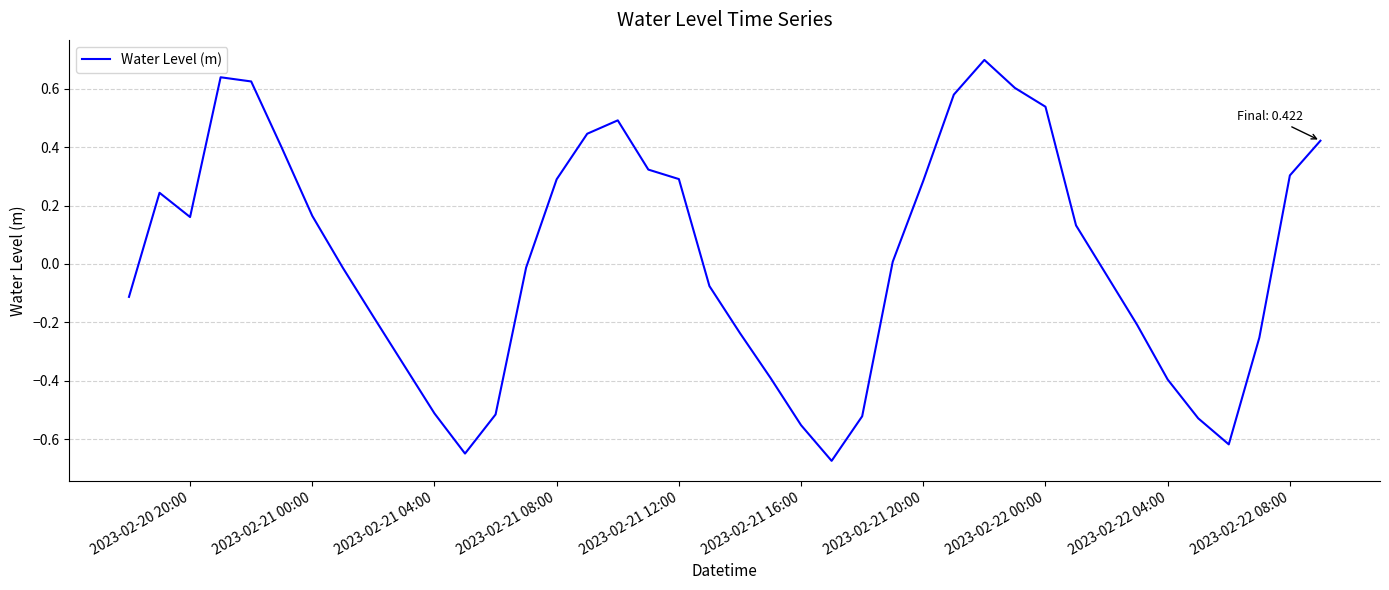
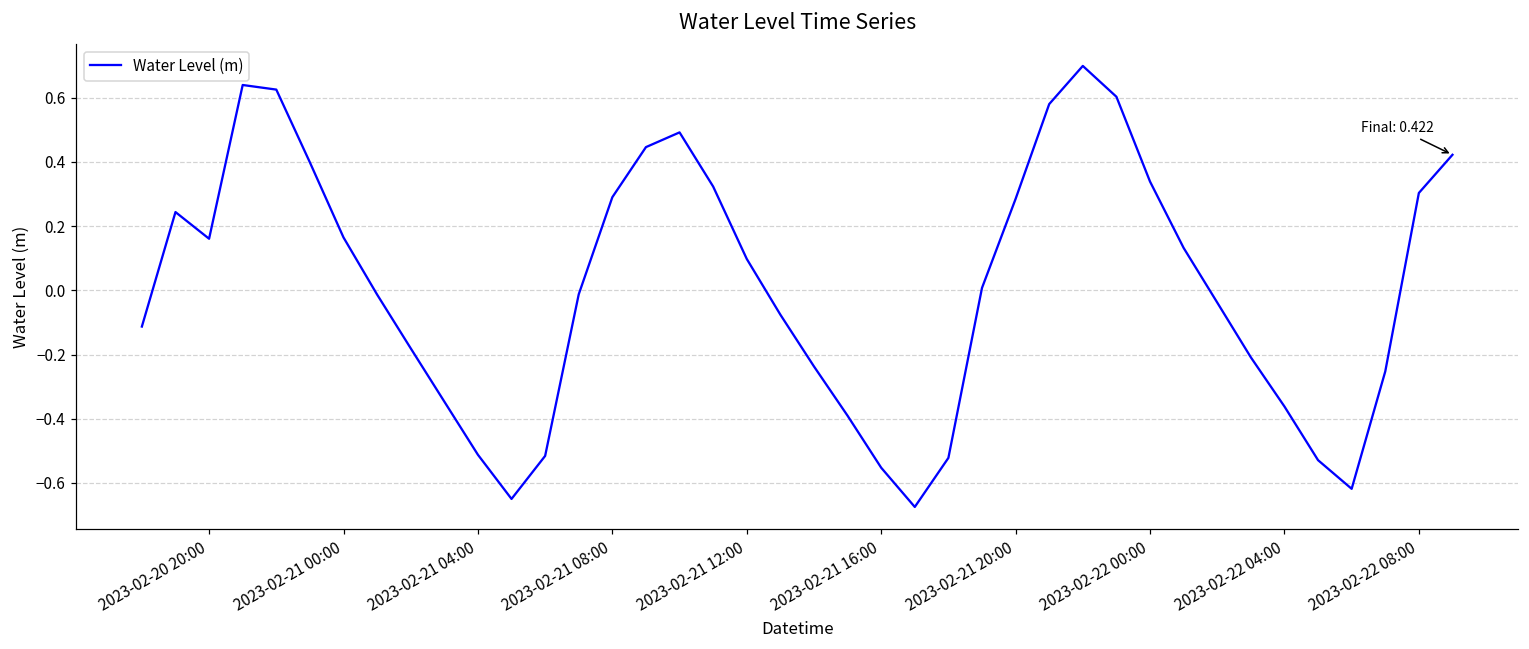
2023-02-21 12:00: 0.29 -> 0.10
2023-02-22 00:00: 0.54 -> 0.34
2023-02-22 04:00: -0.40 -> -0.36
